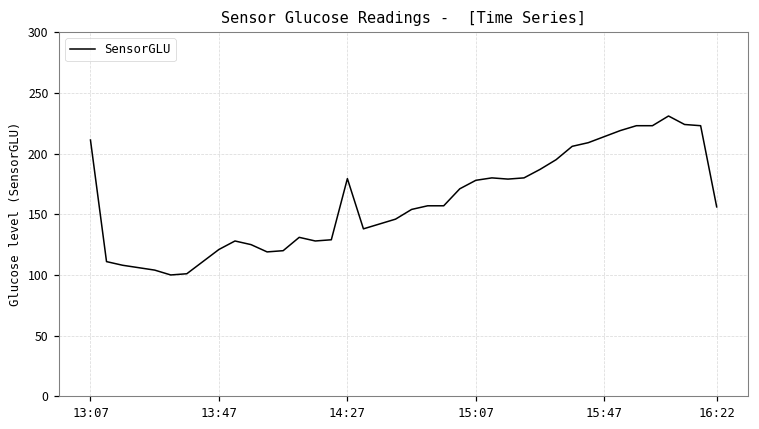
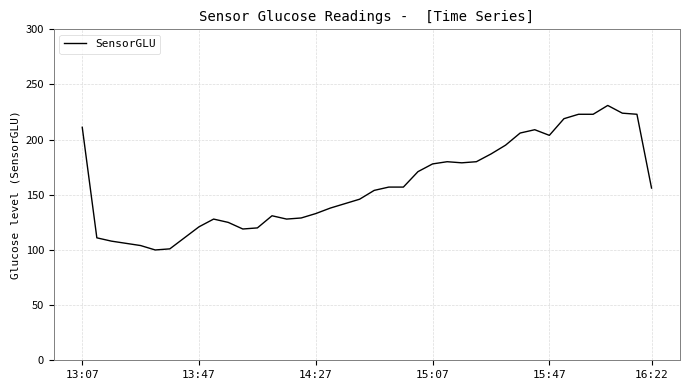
14:27: 179 -> 133
15:47: 214 -> 204
